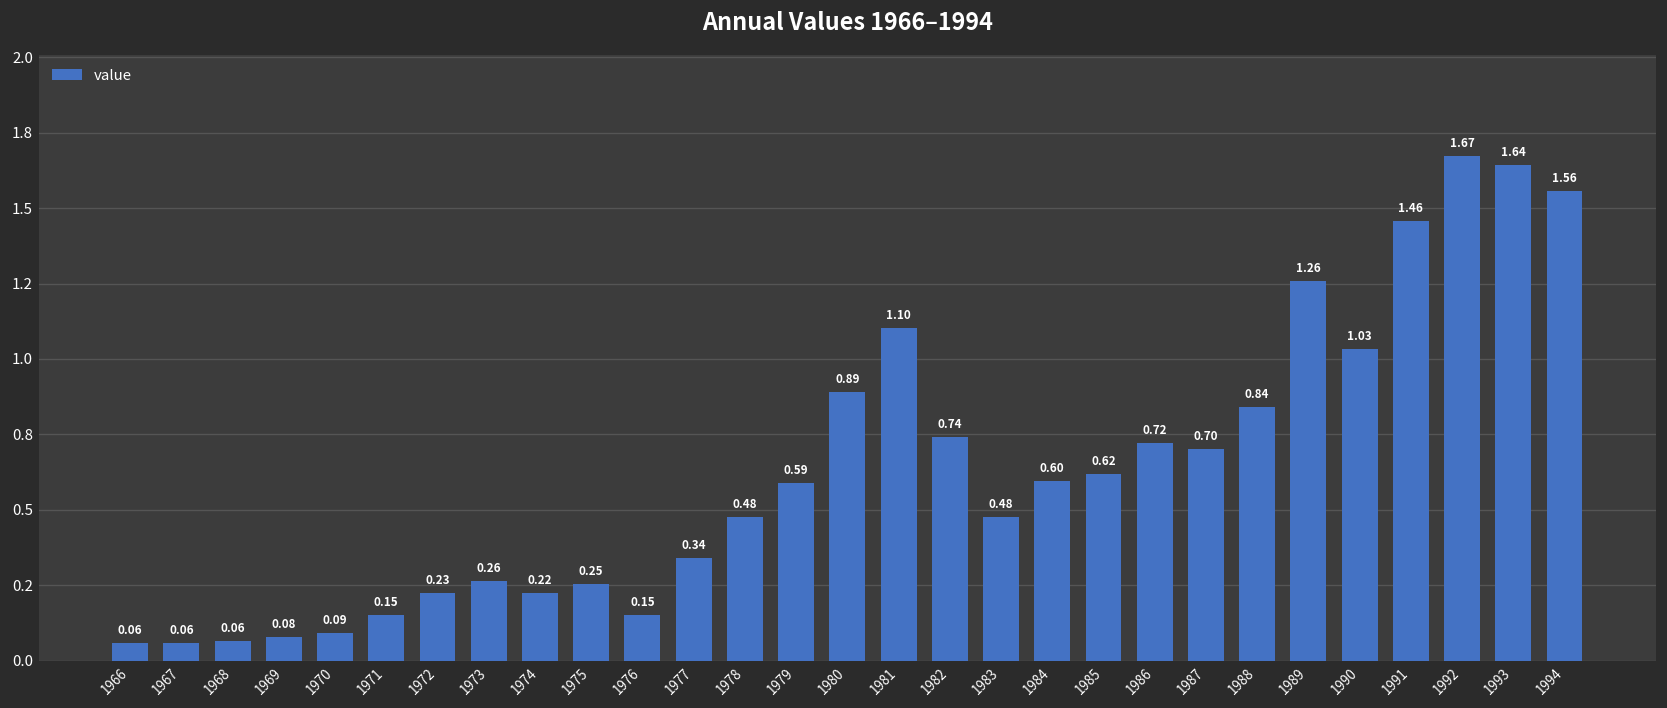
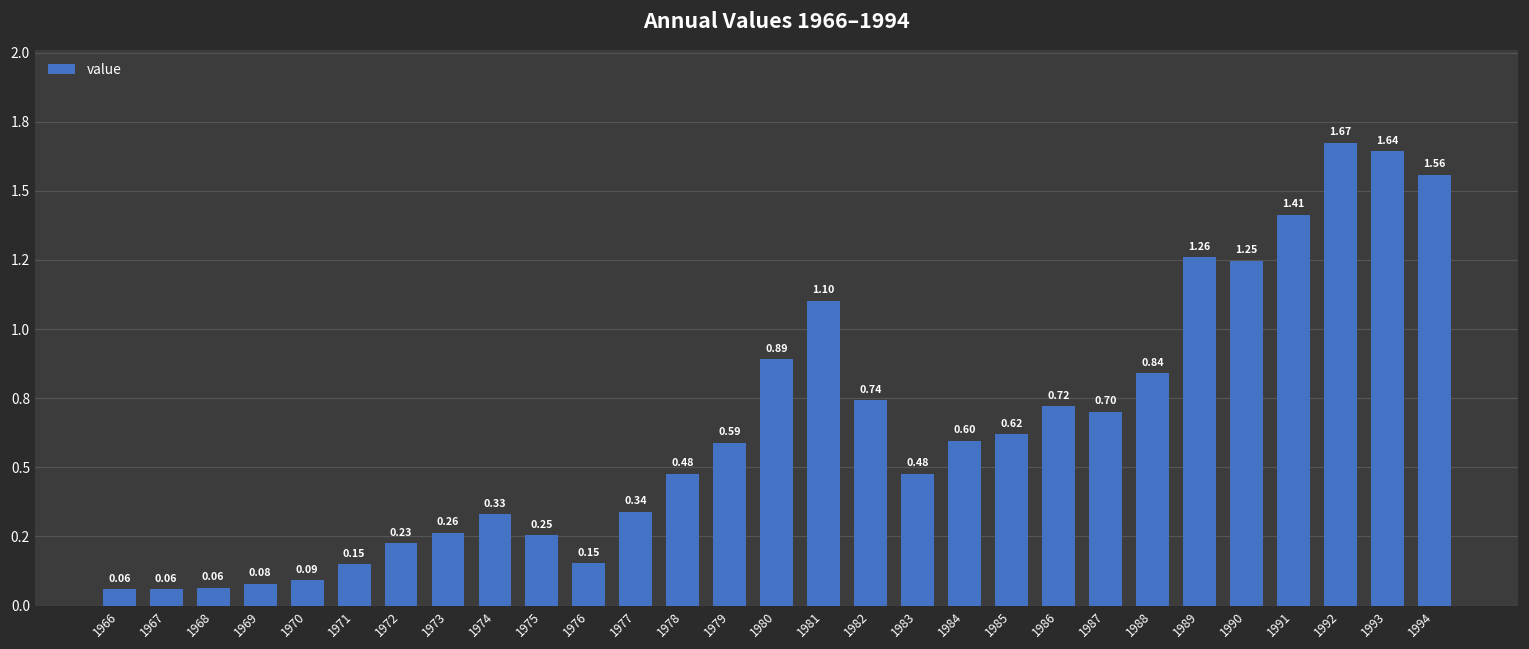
1974: 0.22 -> 0.33
1990: 1.03 -> 1.25
1991: 1.46 -> 1.41
